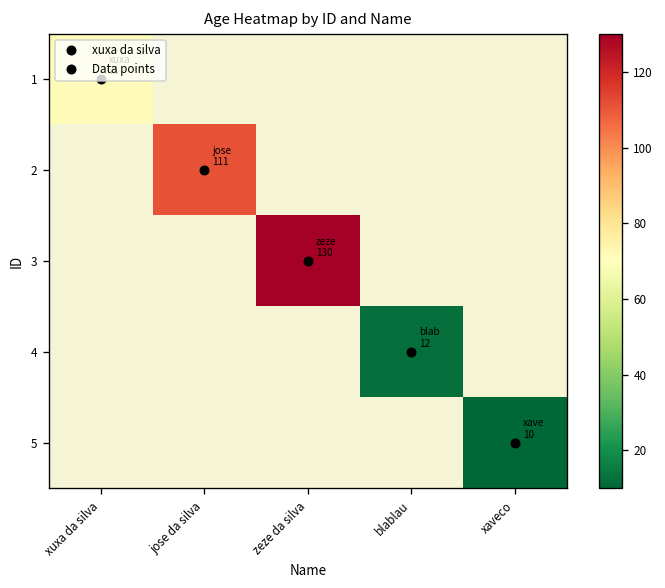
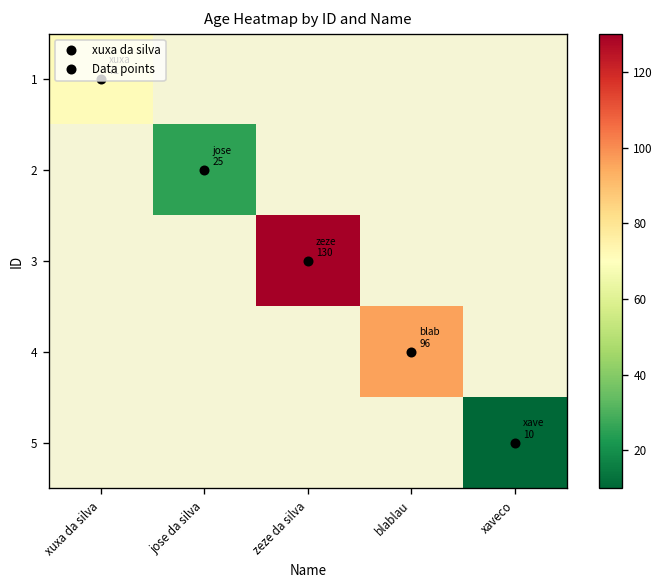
2, jose da silva: 111 -> 25
4, blablau: 12 -> 96
